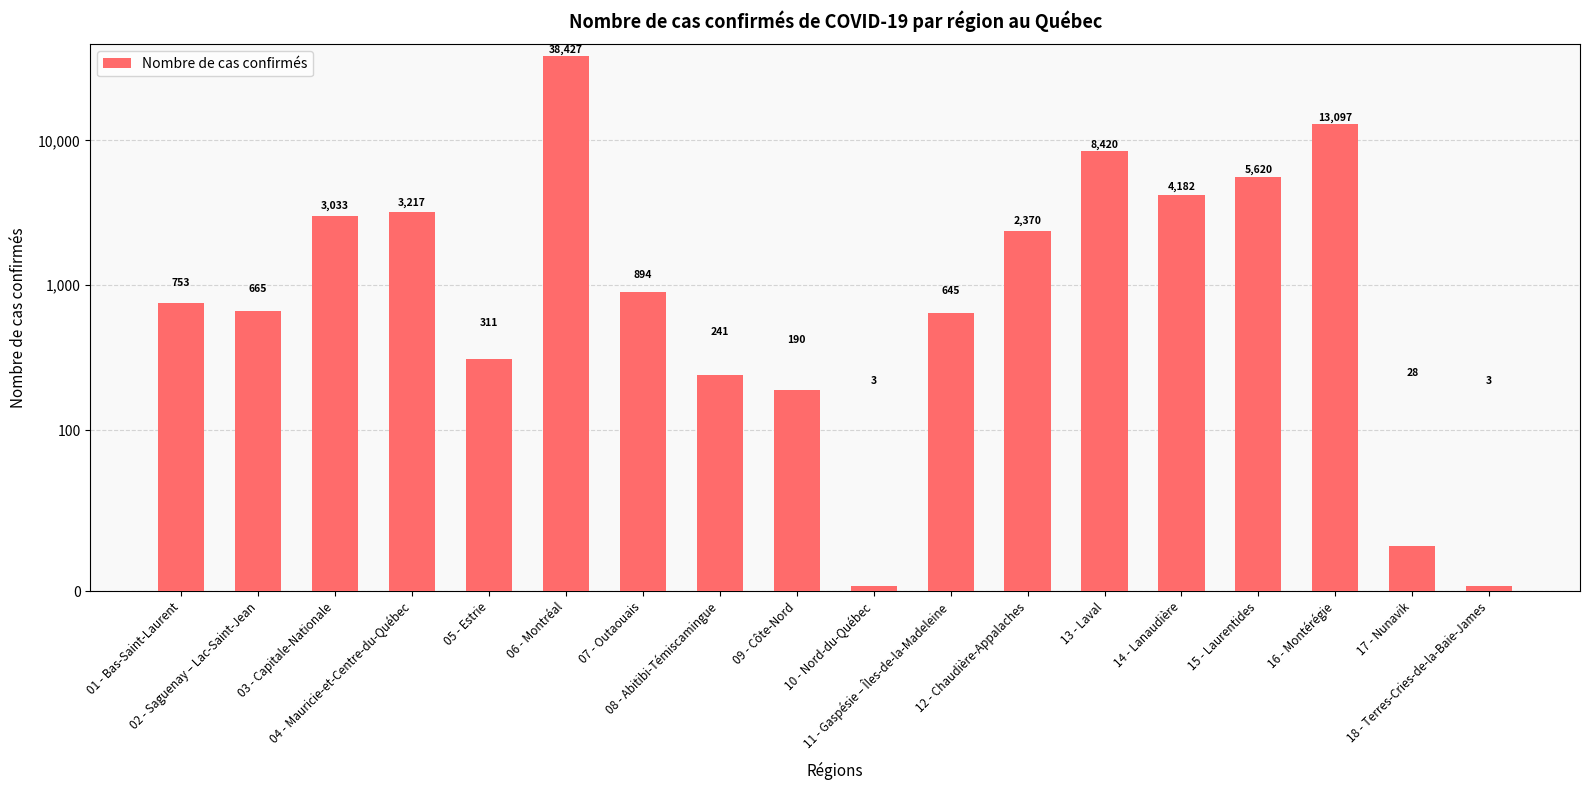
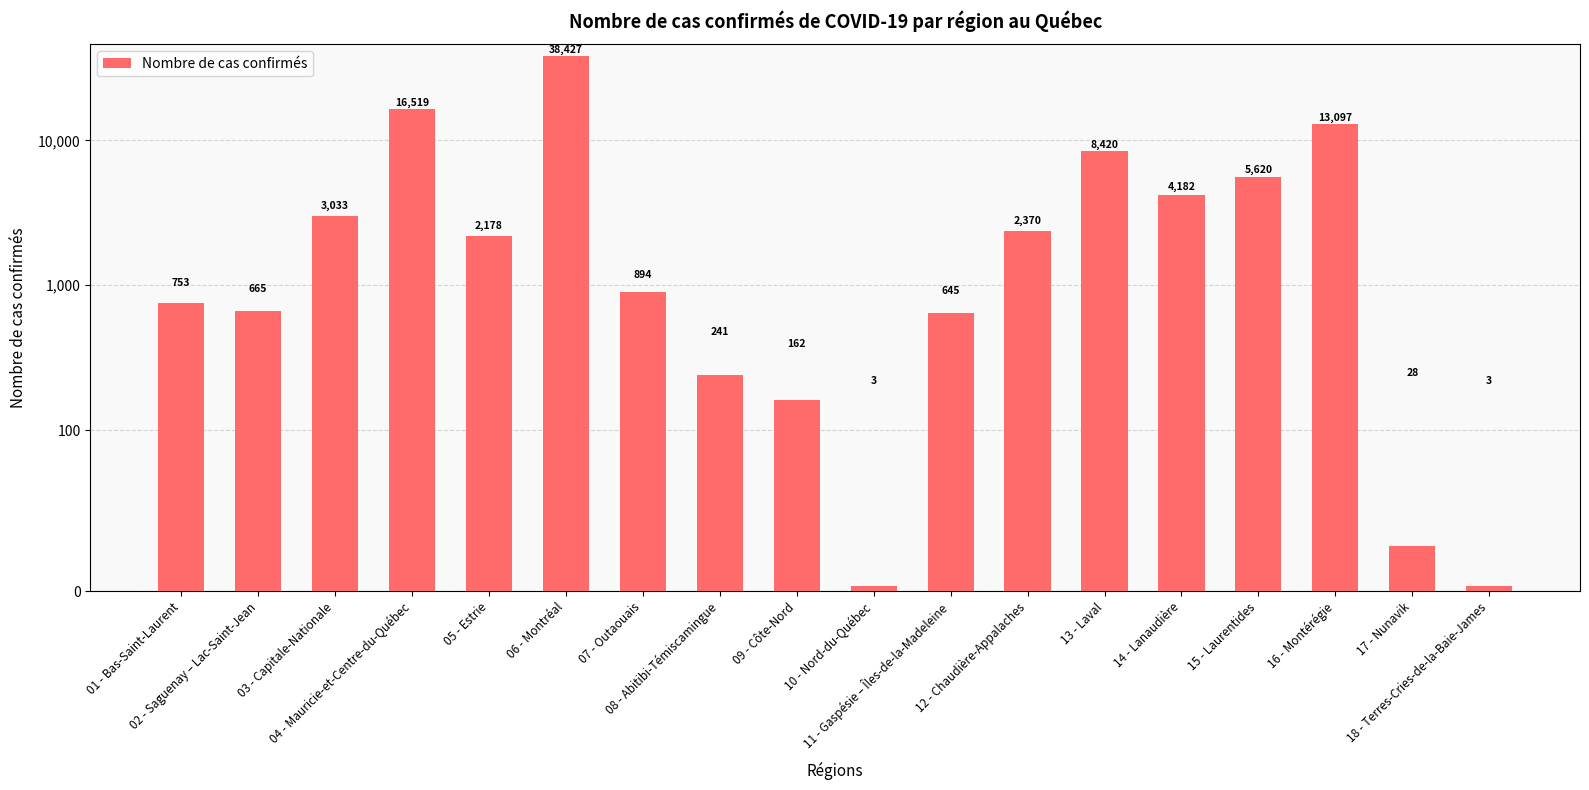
04 - Mauricie-et-Centre-du-Québec: 3,217 -> 16,519
05 - Estrie: 311 -> 2,178
09 - Côte-Nord: 190 -> 162
